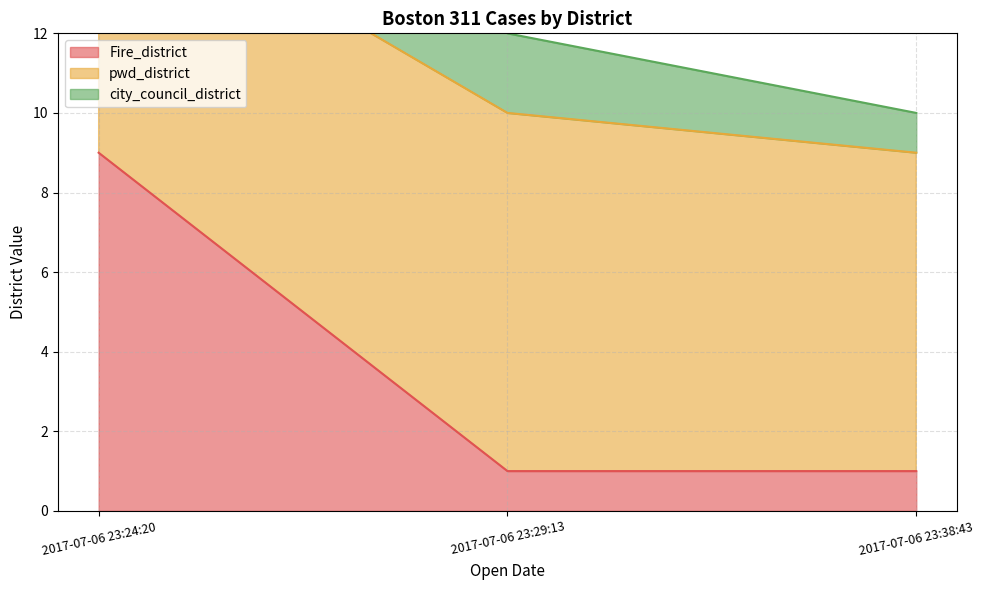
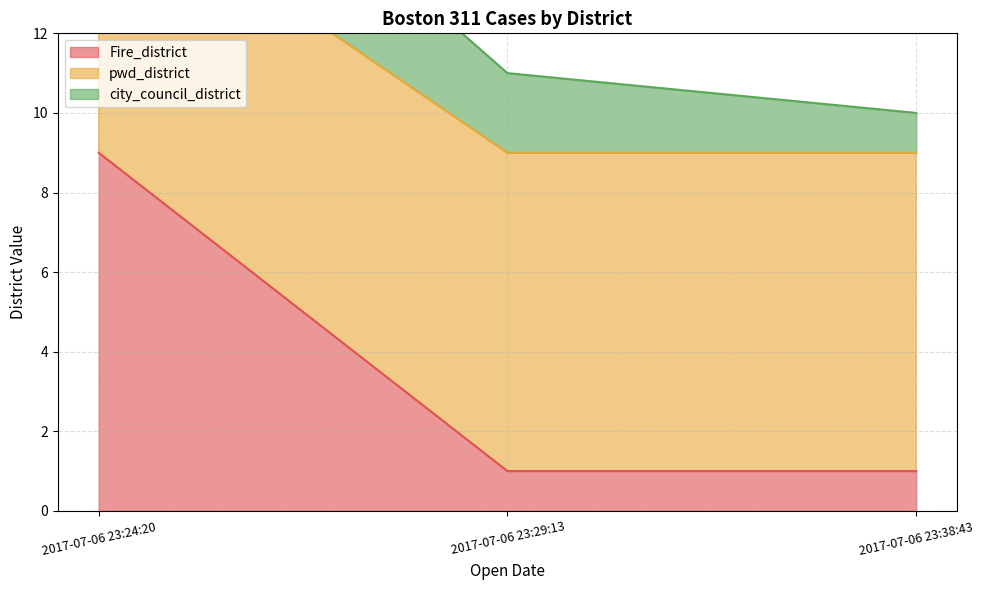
pwd_district, 2017-07-06 23:29:13: 9 -> 8
